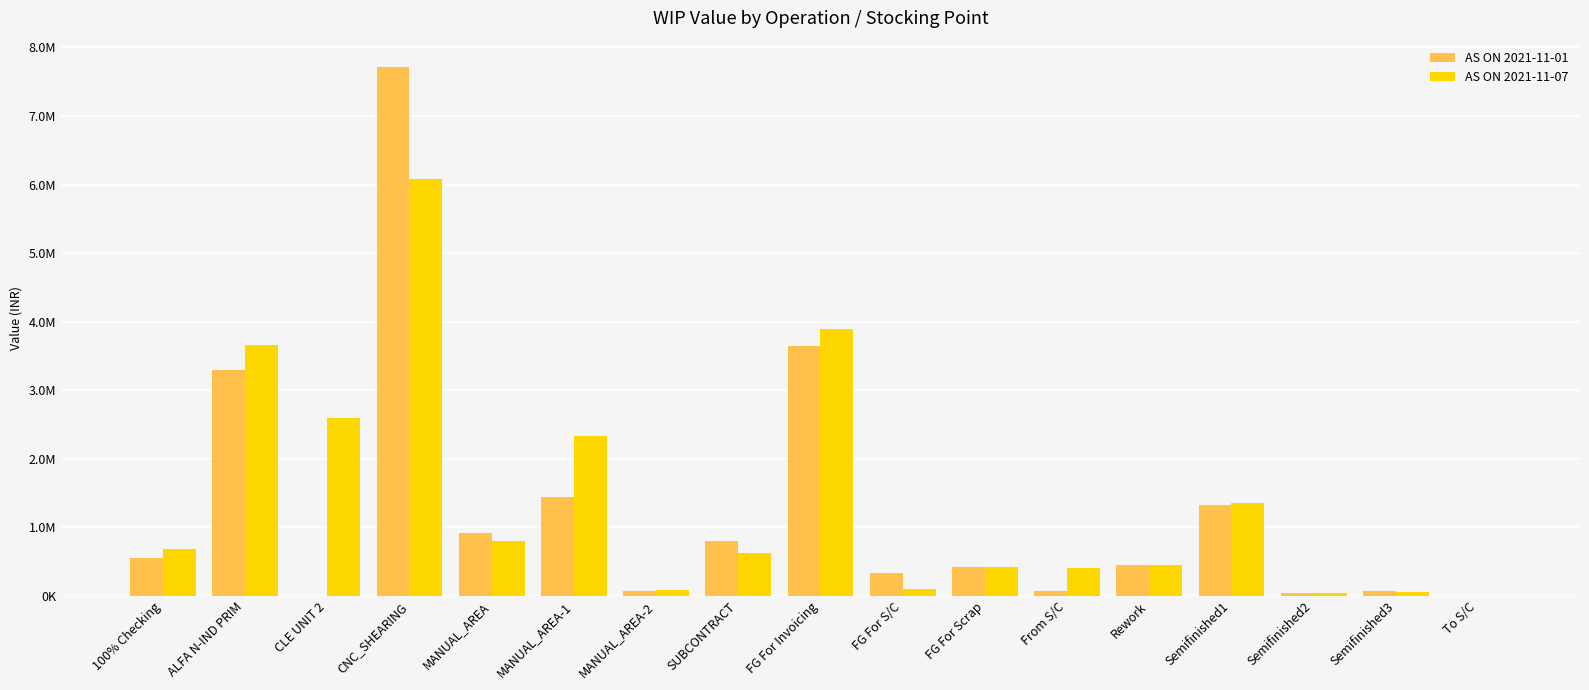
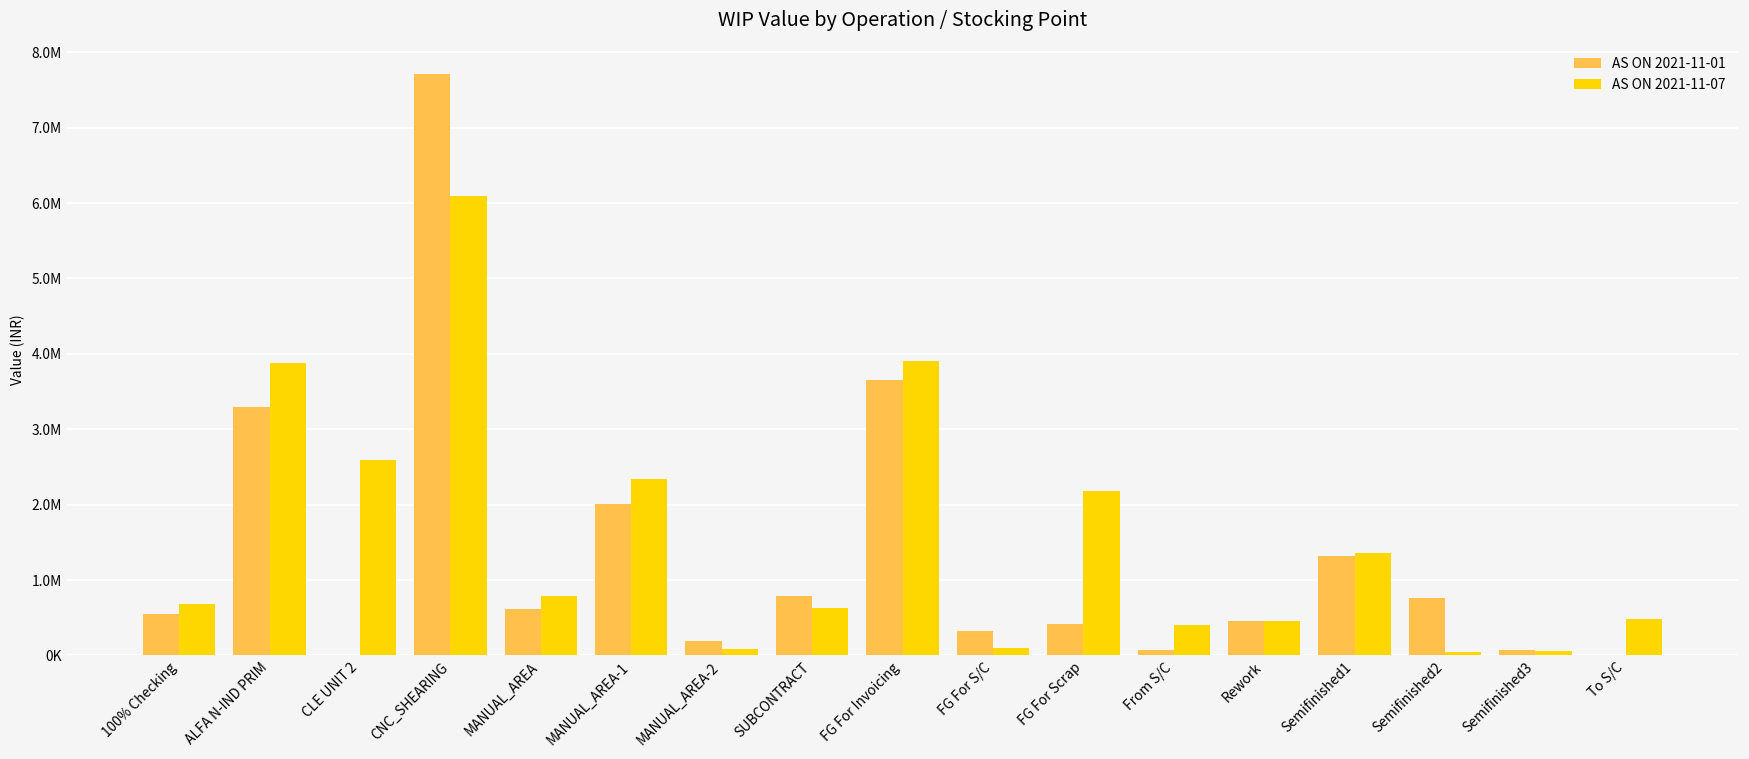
AS ON 2021-11-07, ALFA N-IND PRIM: 3700000 -> 3900000
AS ON 2021-11-01, MANUAL_AREA: 900000 -> 600000
AS ON 2021-11-01, MANUAL_AREA-1: 1400000 -> 2000000
AS ON 2021-11-01, MANUAL_AREA-2: 100000 -> 200000
AS ON 2021-11-07, FG For Scrap: 400000 -> 2200000
AS ON 2021-11-01, Semifinished2: 0 -> 800000
AS ON 2021-11-07, To S/C: 0 -> 500000
